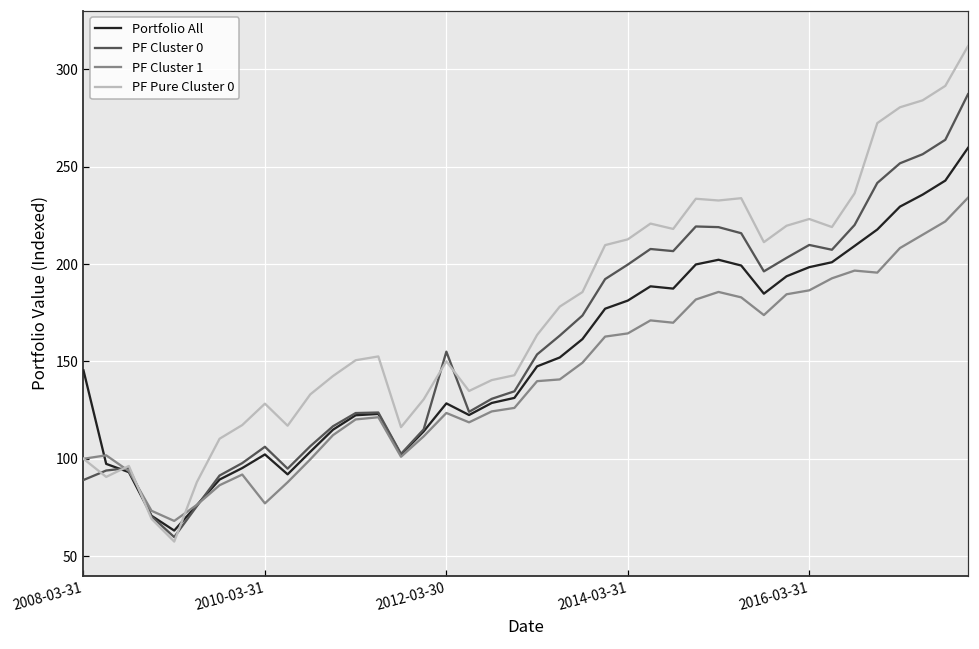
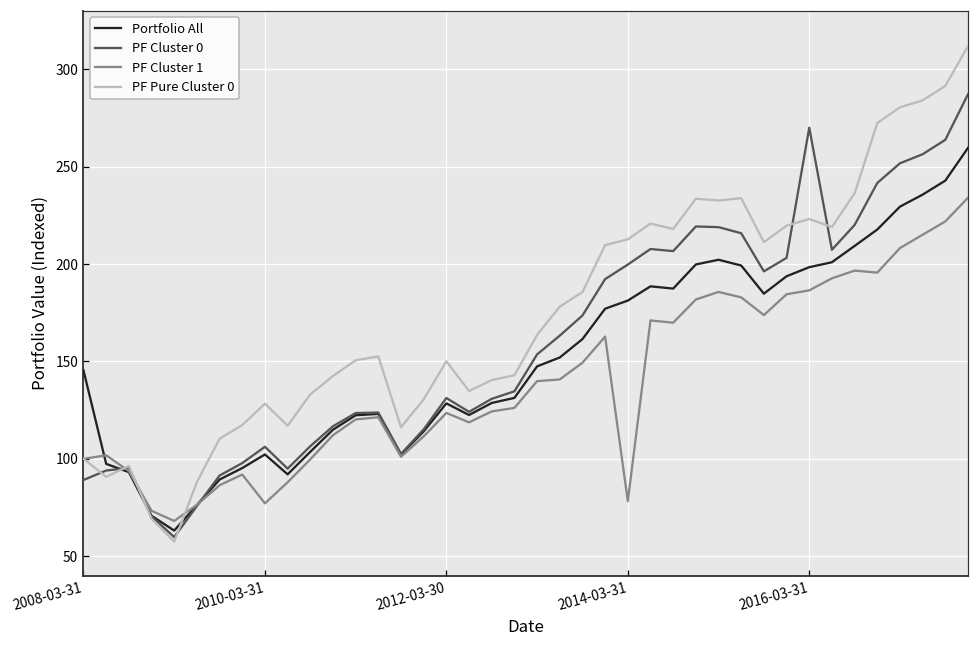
PF Cluster 0, 2012-03-30: 155 -> 131
PF Cluster 1, 2014-03-31: 164 -> 78
PF Cluster 0, 2016-03-31: 210 -> 270
